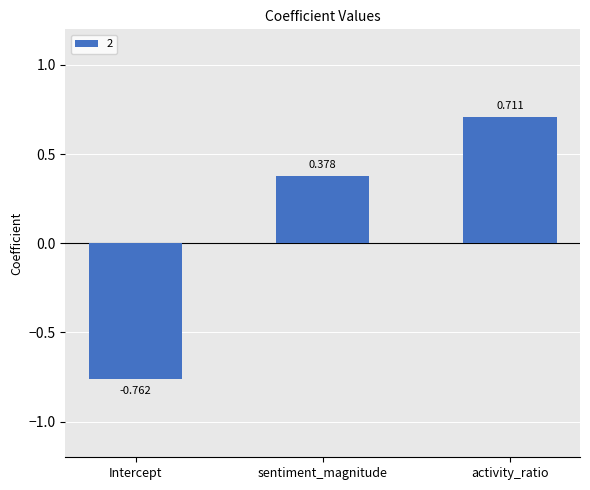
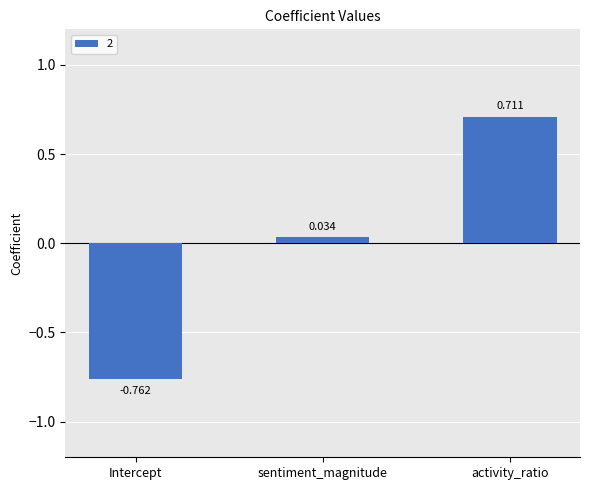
sentiment_magnitude: 0.378 -> 0.034
